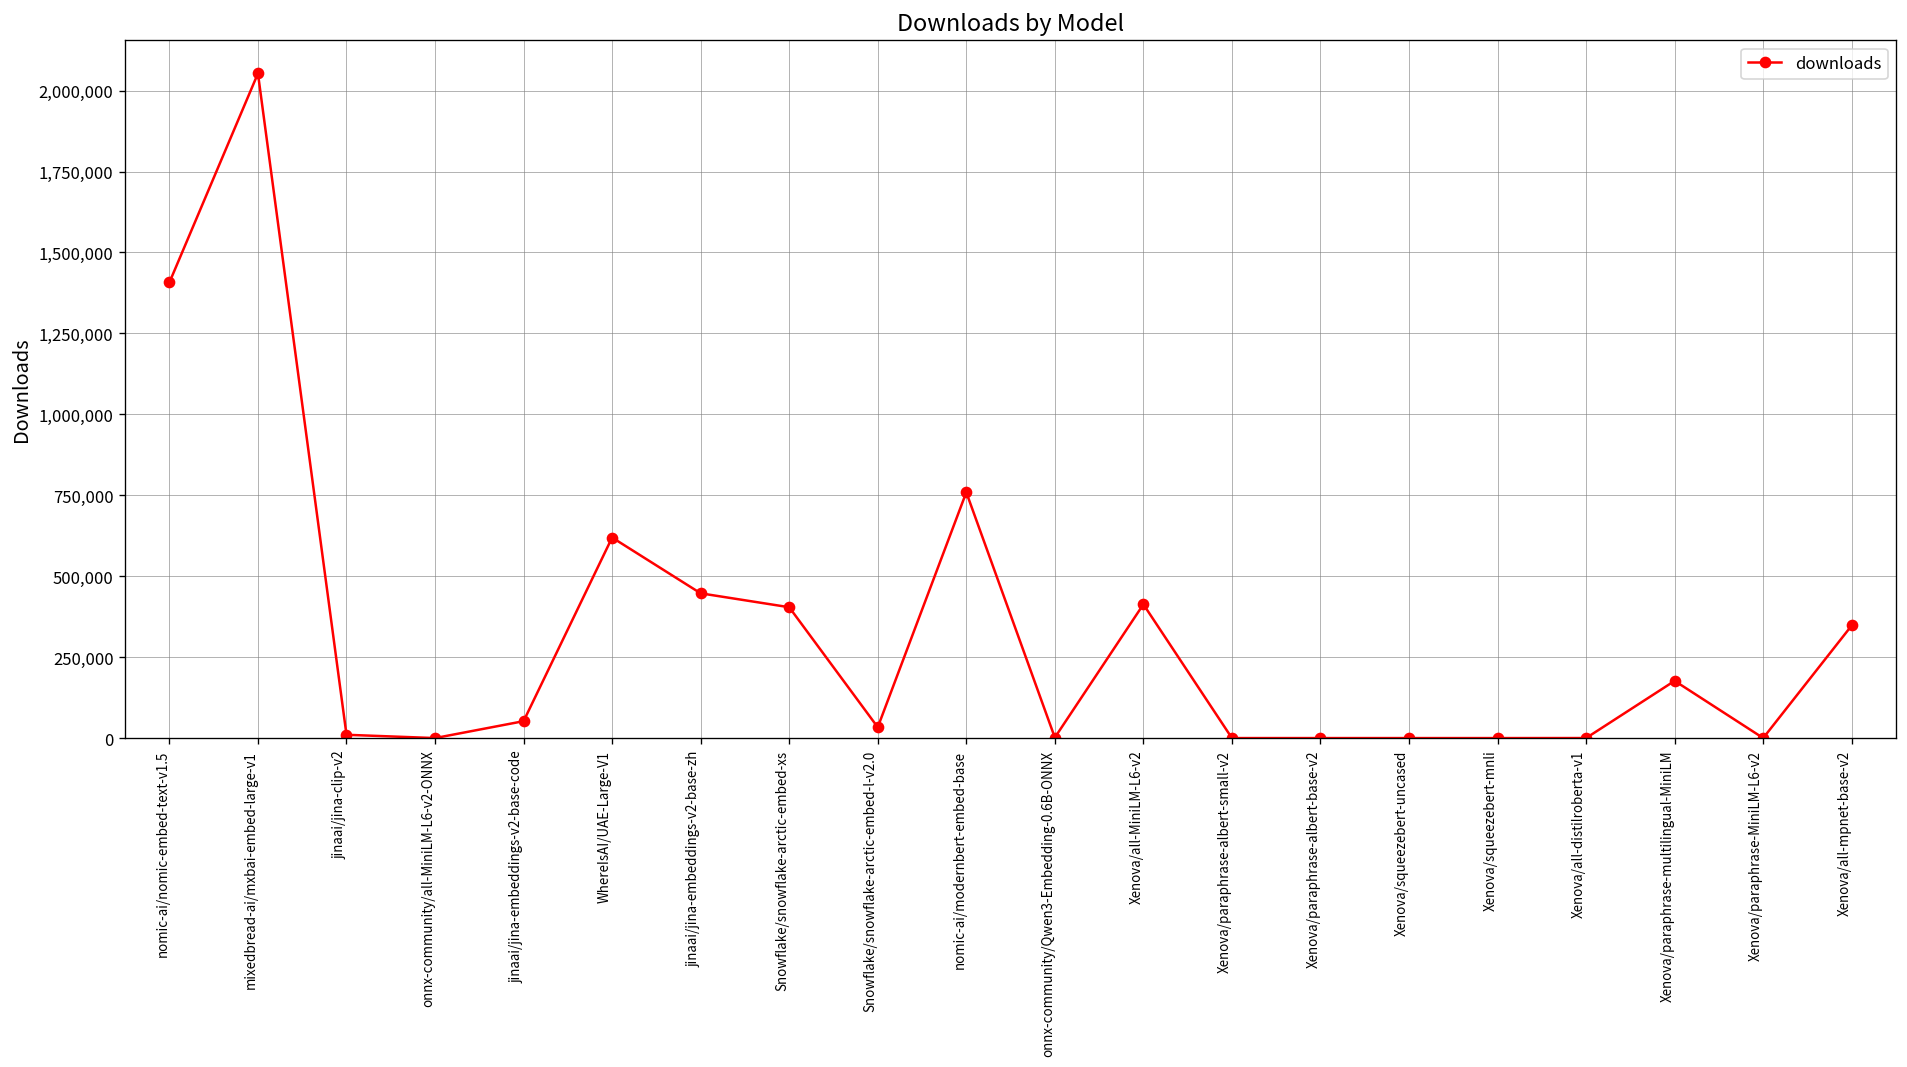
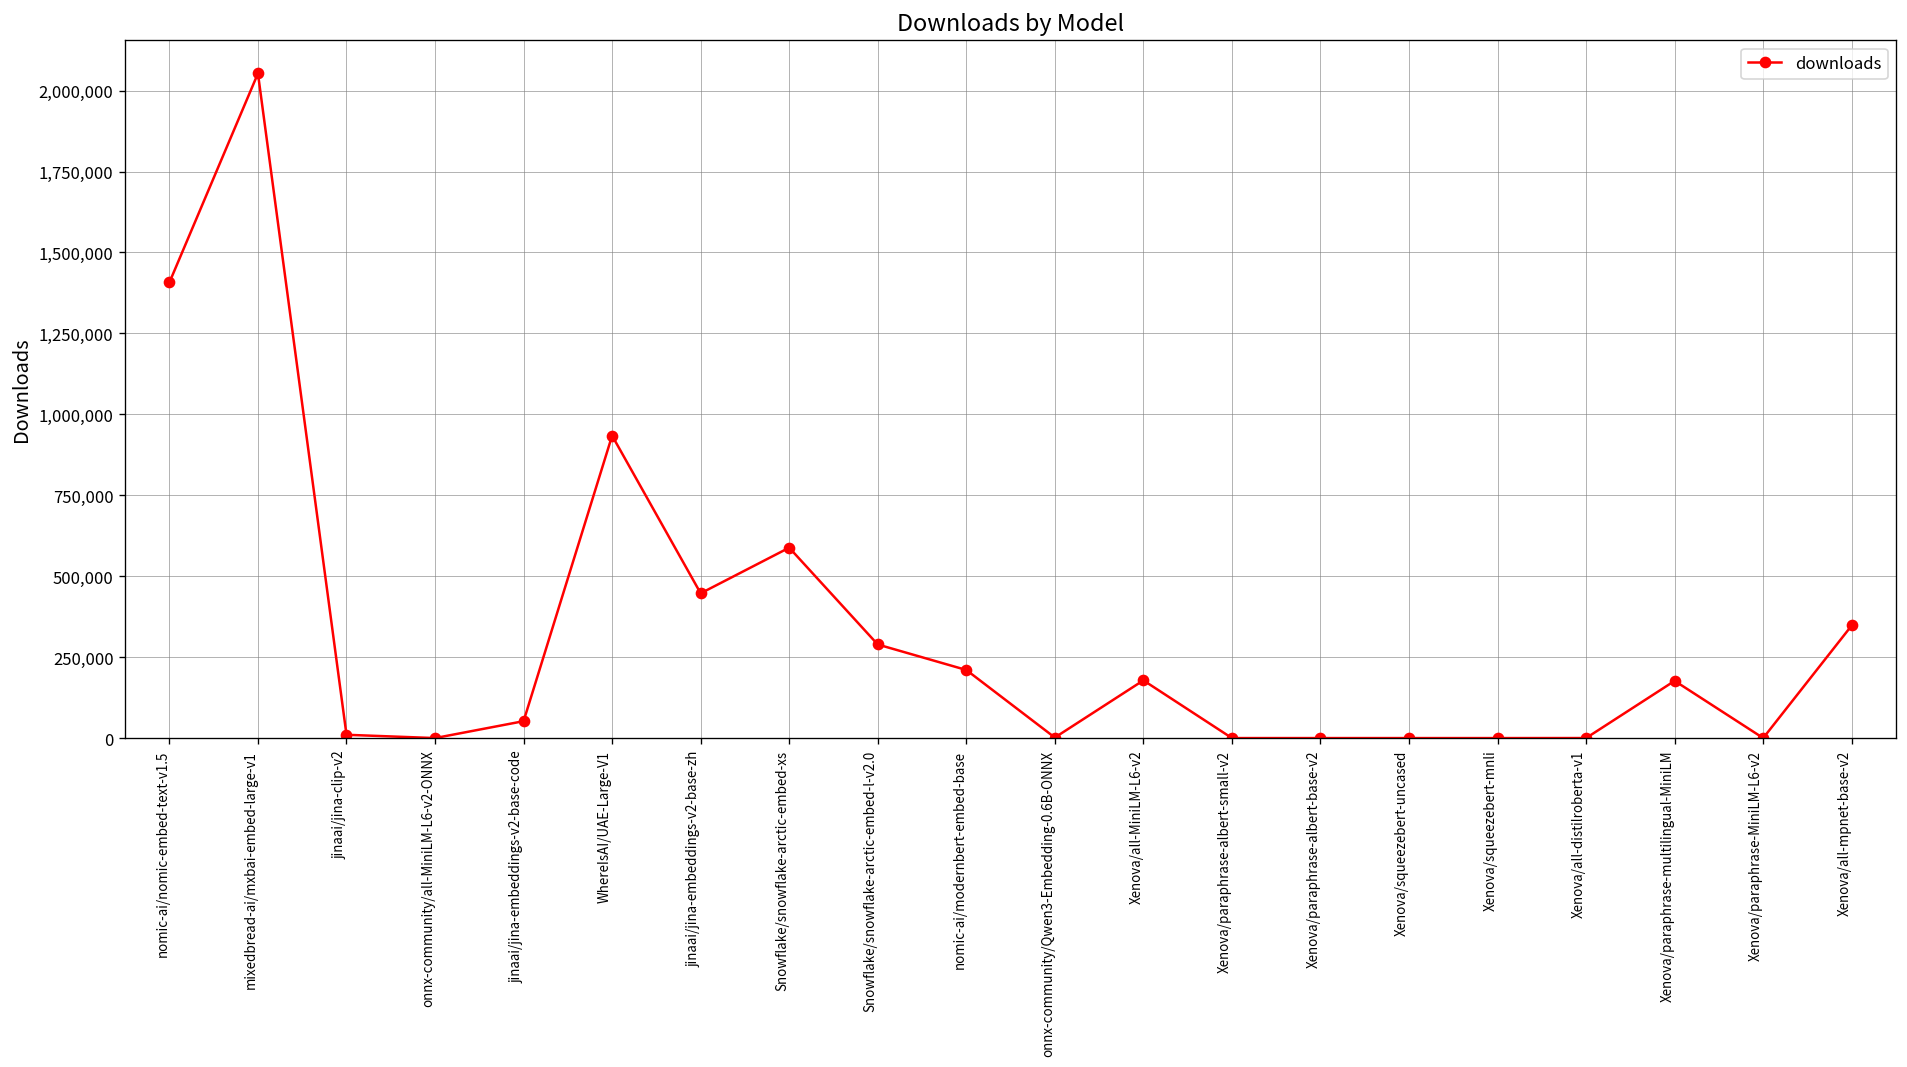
WhereIsAI/UAE-Large-V1: 620,000 -> 930,000
Snowflake/snowflake-arctic-embed-xs: 400,000 -> 590,000
Snowflake/snowflake-arctic-embed-l-v2.0: 30,000 -> 290,000
nomic-ai/modernbert-embed-base: 760,000 -> 210,000
Xenova/all-MiniLM-L6-v2: 410,000 -> 180,000
